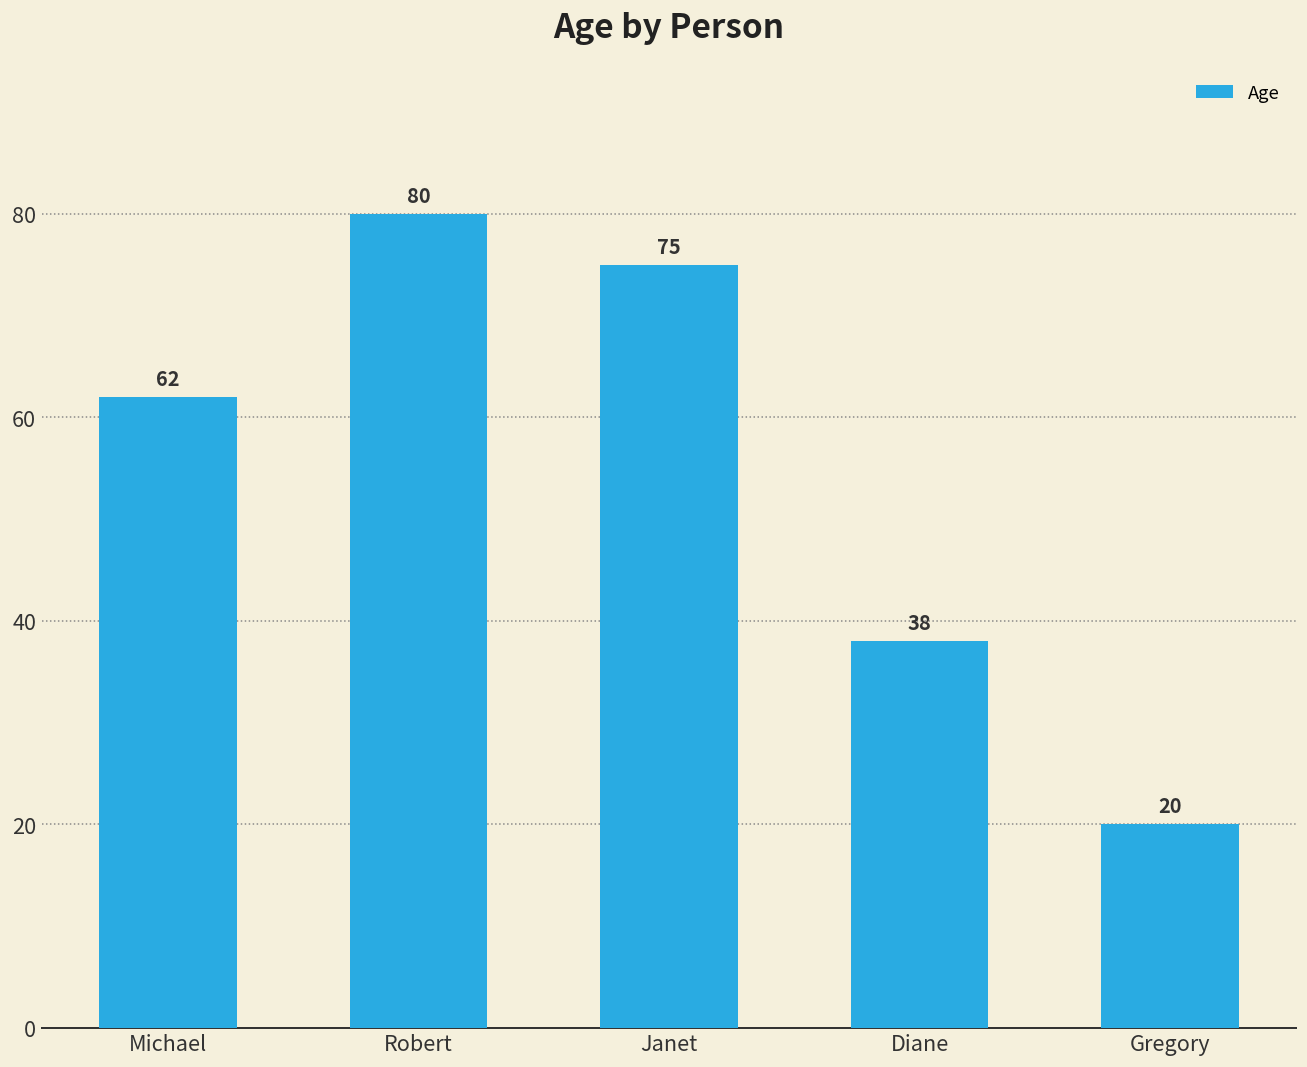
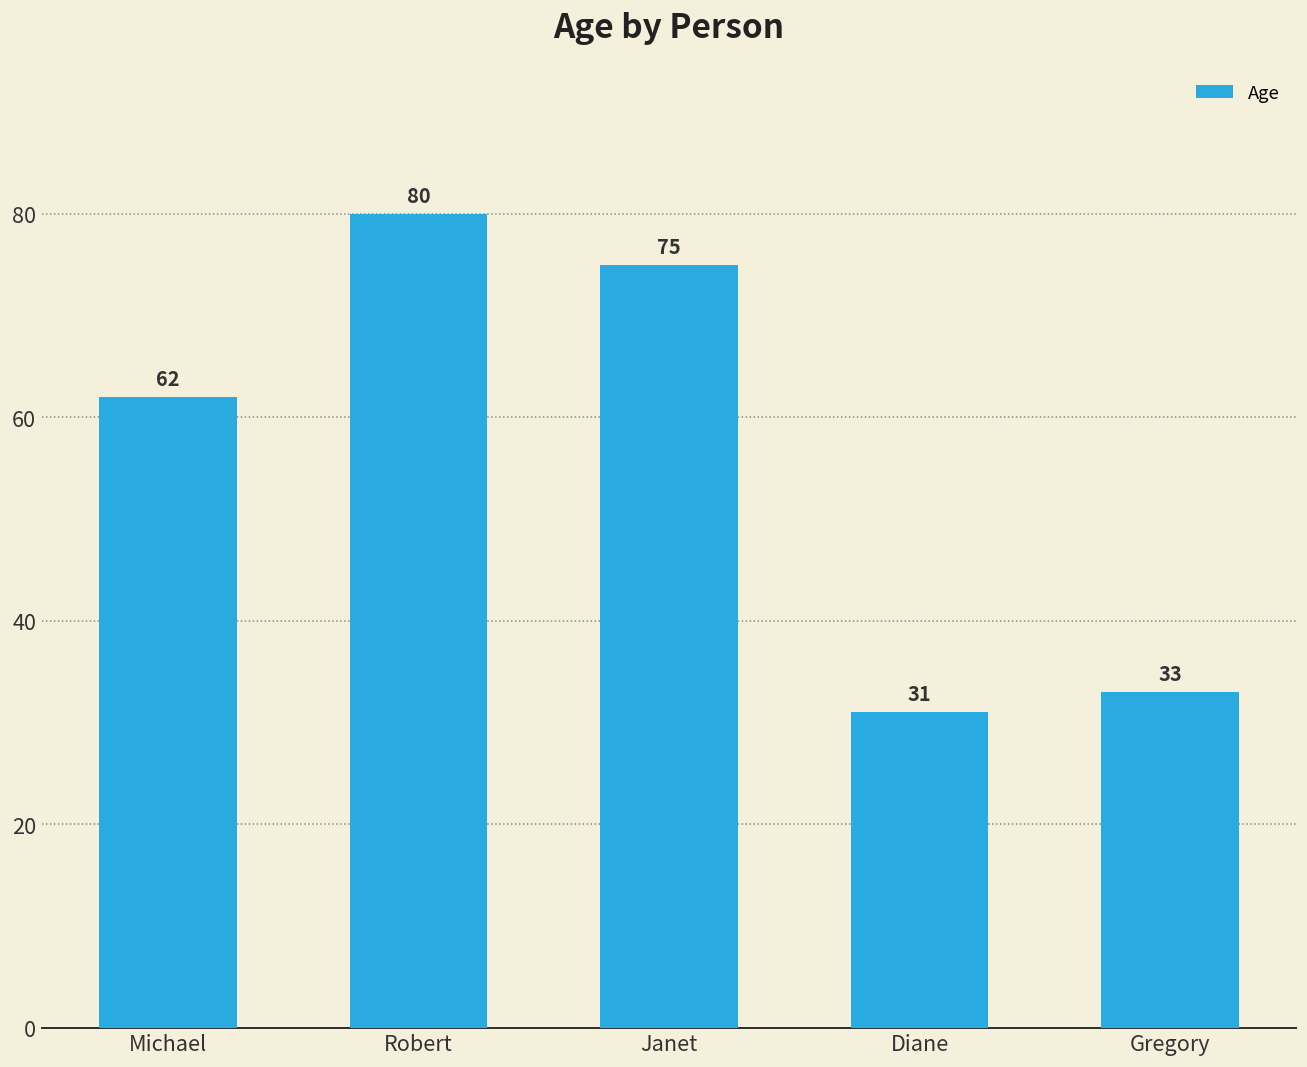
Diane: 38 -> 31
Gregory: 20 -> 33
